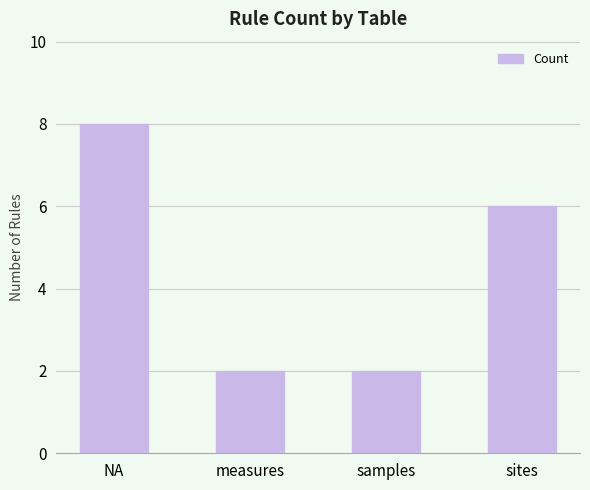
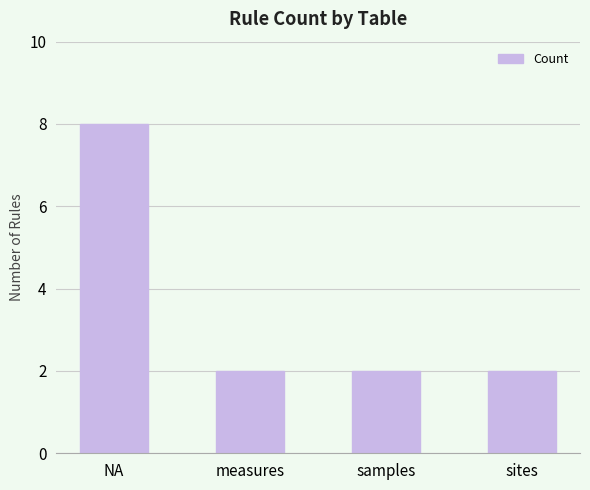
sites: 6 -> 2
